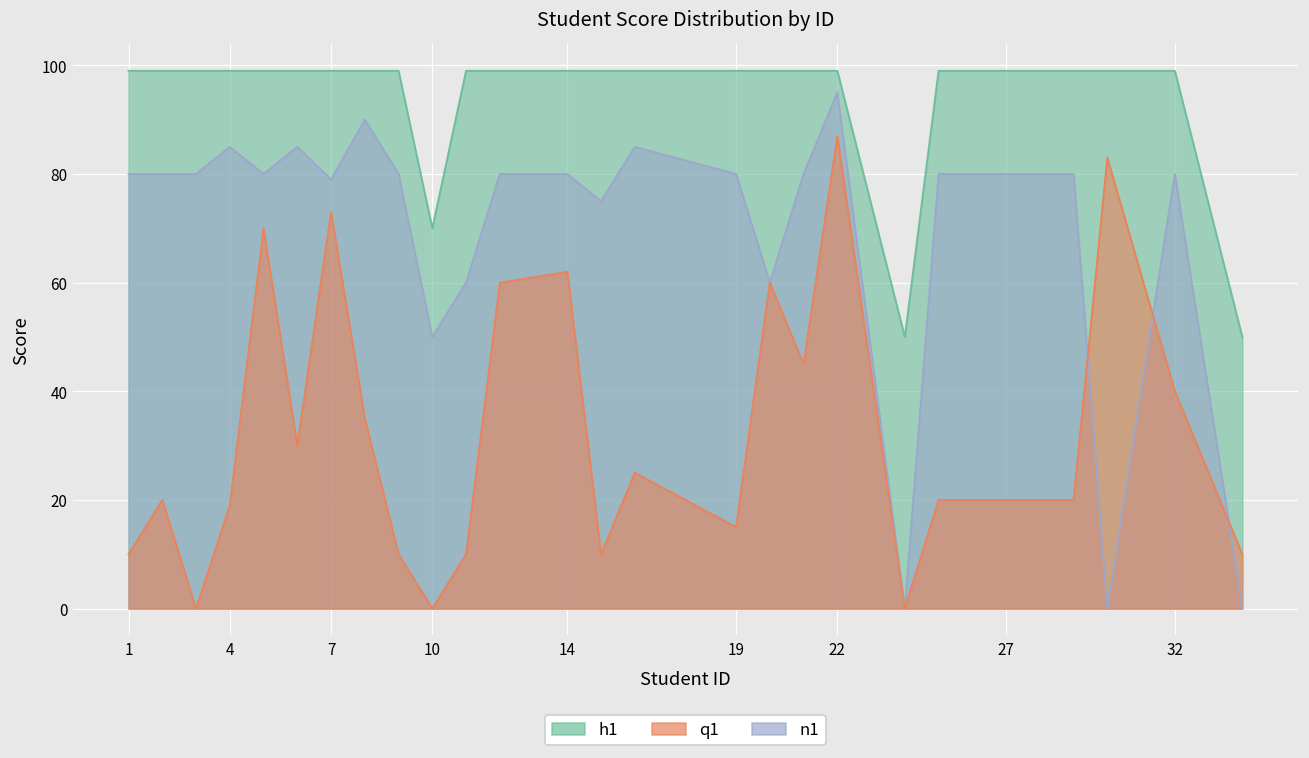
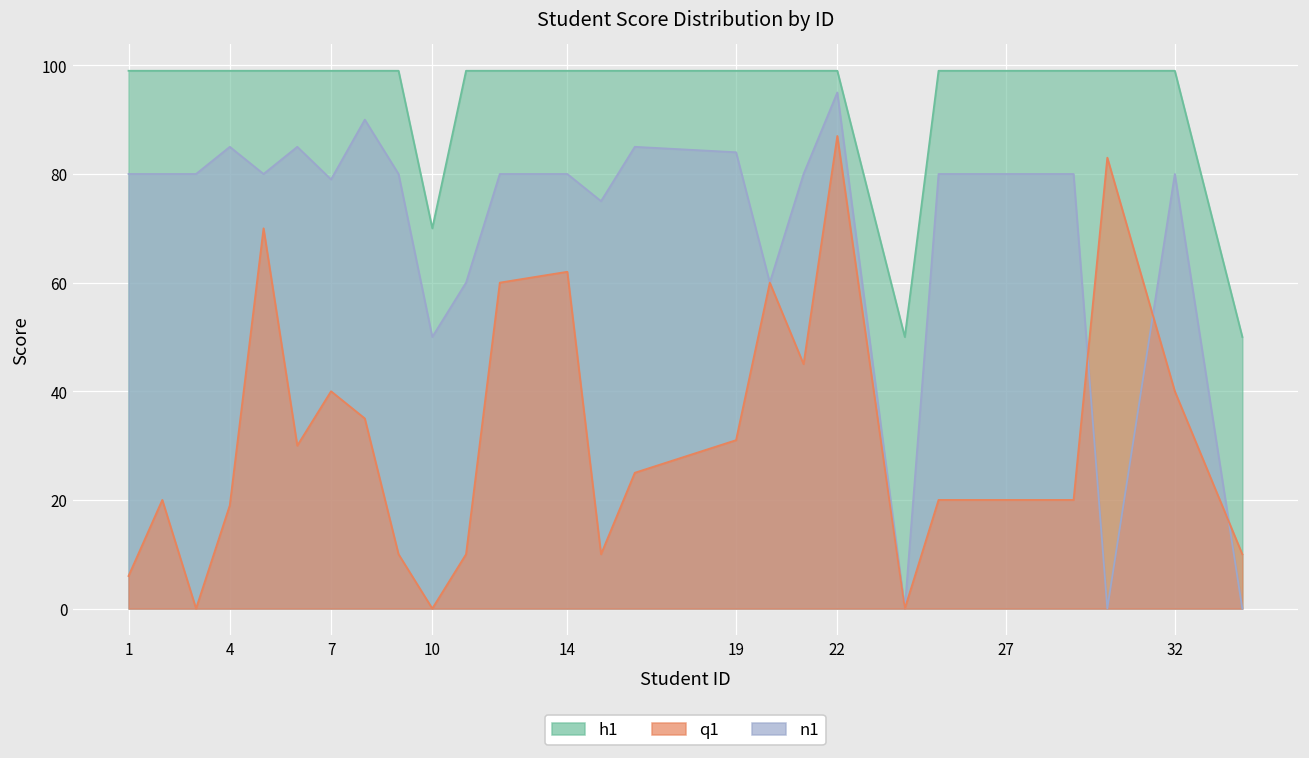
q1, 1: 10 -> 6
q1, 7: 73 -> 40
n1, 19: 80 -> 84
q1, 19: 15 -> 31
